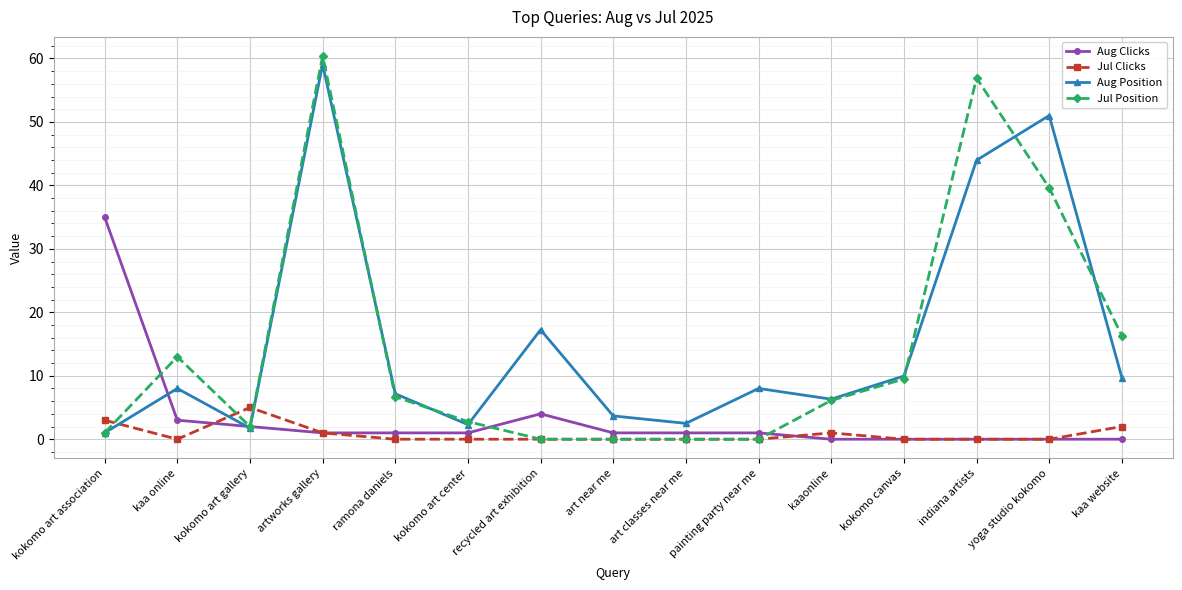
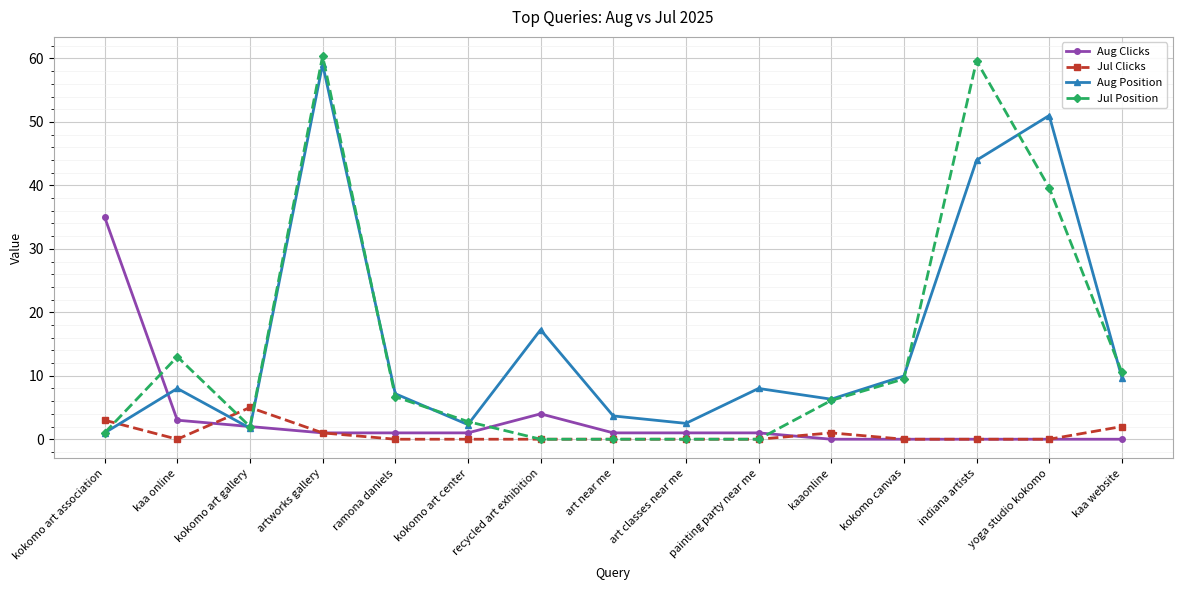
Jul Position, indiana artists: 57 -> 60
Jul Position, kaa website: 16 -> 11
